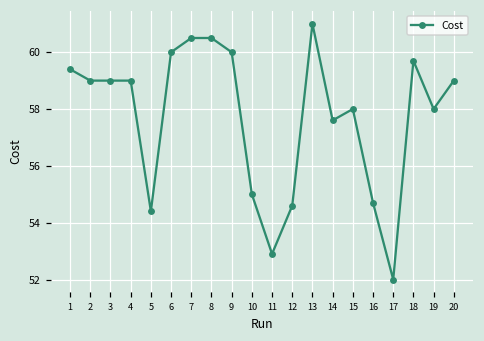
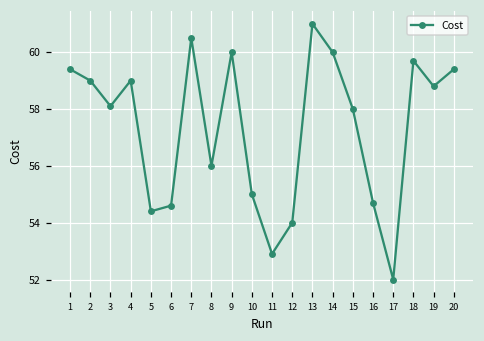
3: 59.0 -> 58.1
6: 60.0 -> 54.6
8: 60.5 -> 56.0
12: 54.6 -> 54.0
14: 57.6 -> 60.0
19: 58.0 -> 58.8
20: 59.0 -> 59.4
